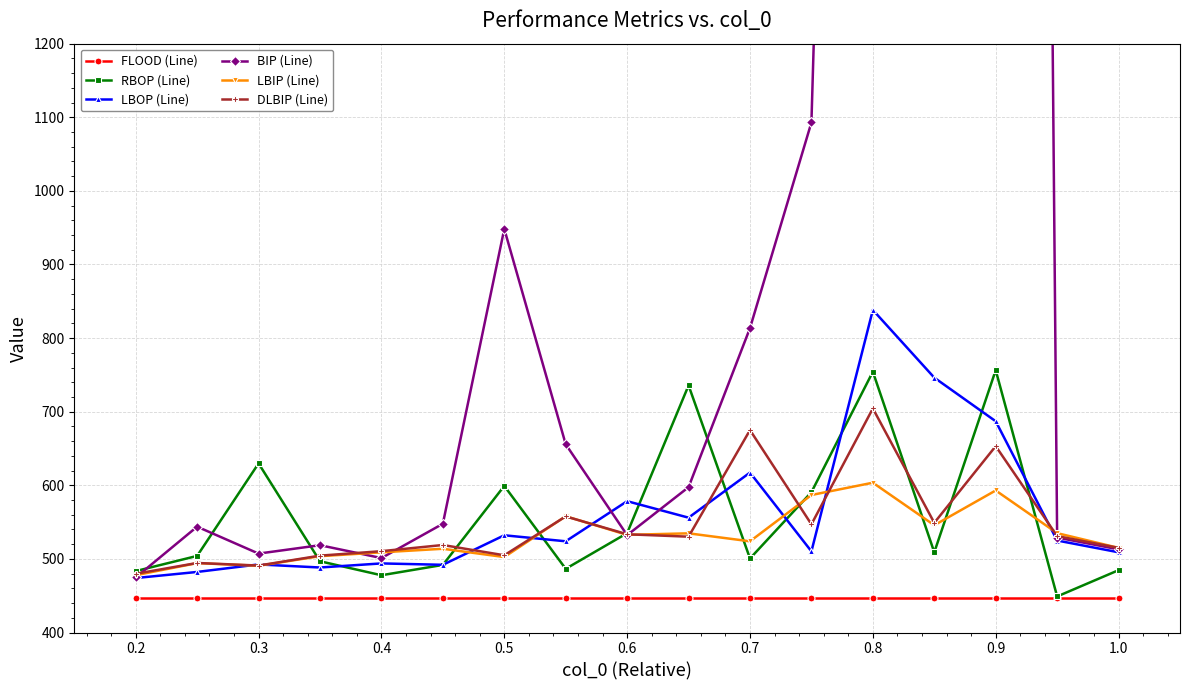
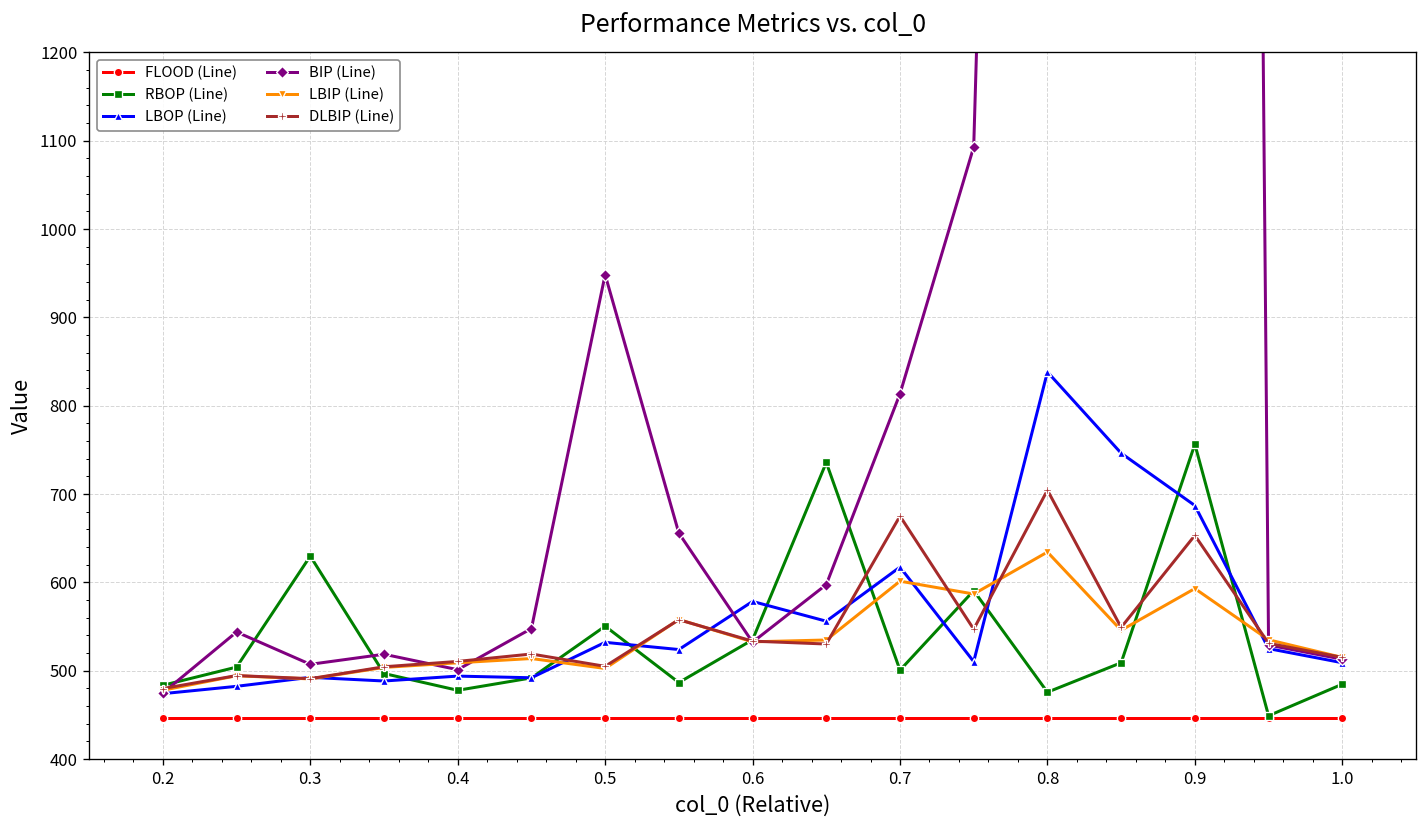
RBOP (Line), 0.5: 600 -> 550
LBIP (Line), 0.7: 520 -> 600
RBOP (Line), 0.8: 750 -> 480
LBIP (Line), 0.8: 600 -> 630
